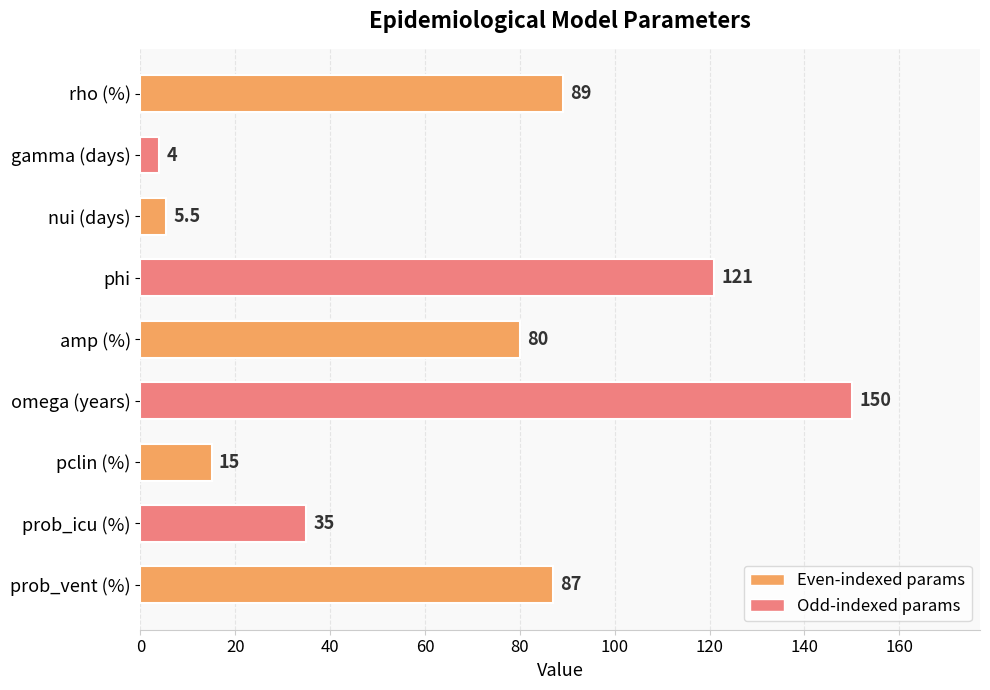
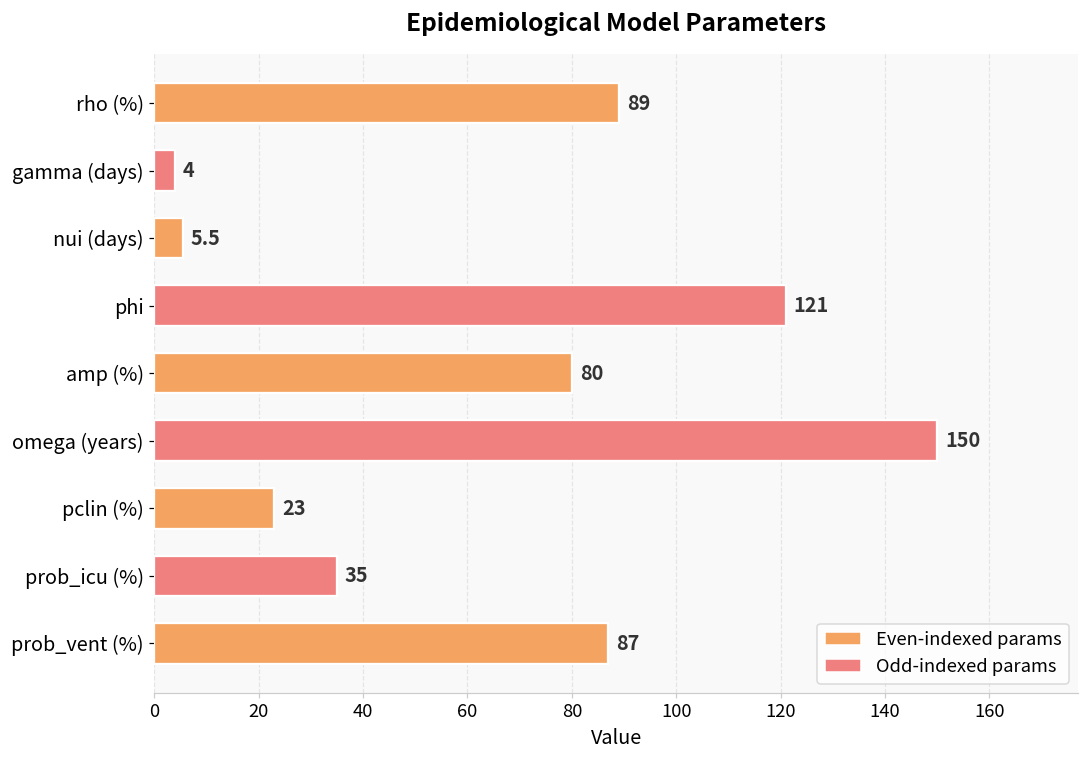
pclin (%): 15 -> 23
